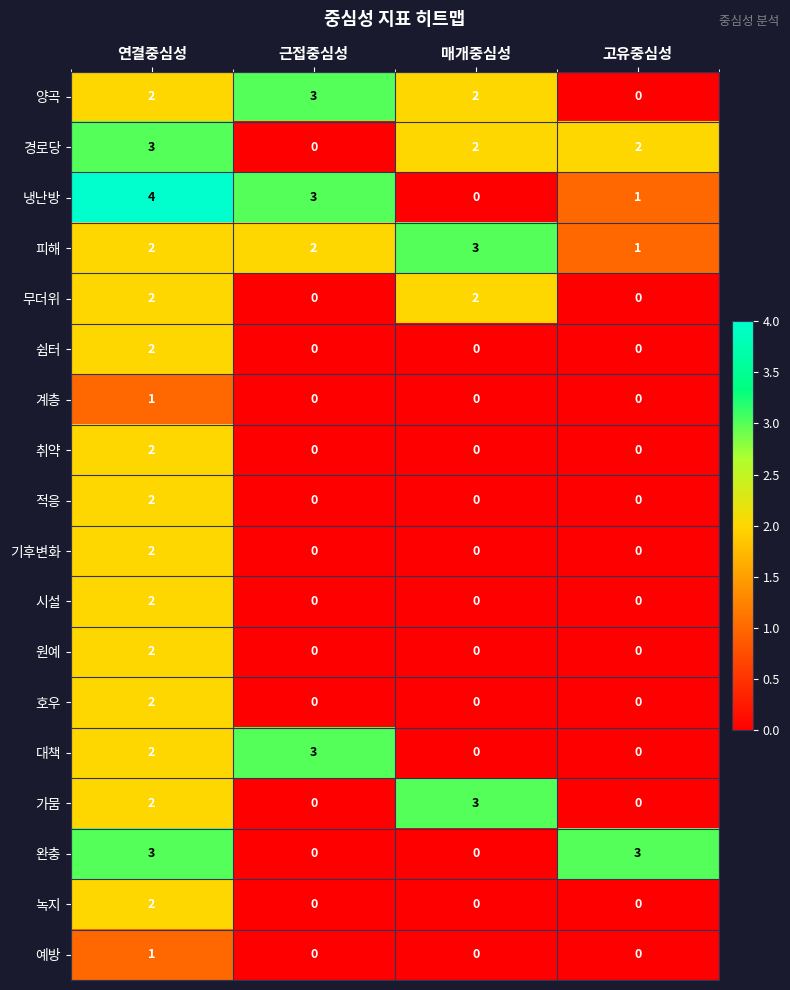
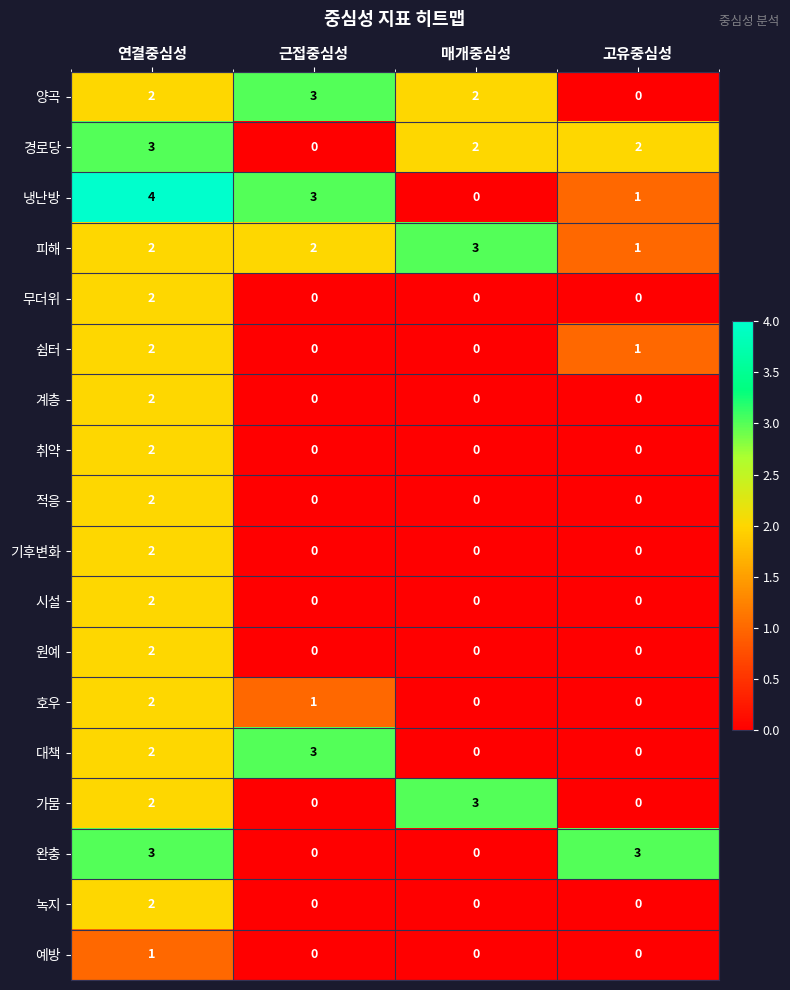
무더위, 매개중심성: 2 -> 0
쉼터, 고유중심성: 0 -> 1
계층, 연결중심성: 1 -> 2
호우, 근접중심성: 0 -> 1
